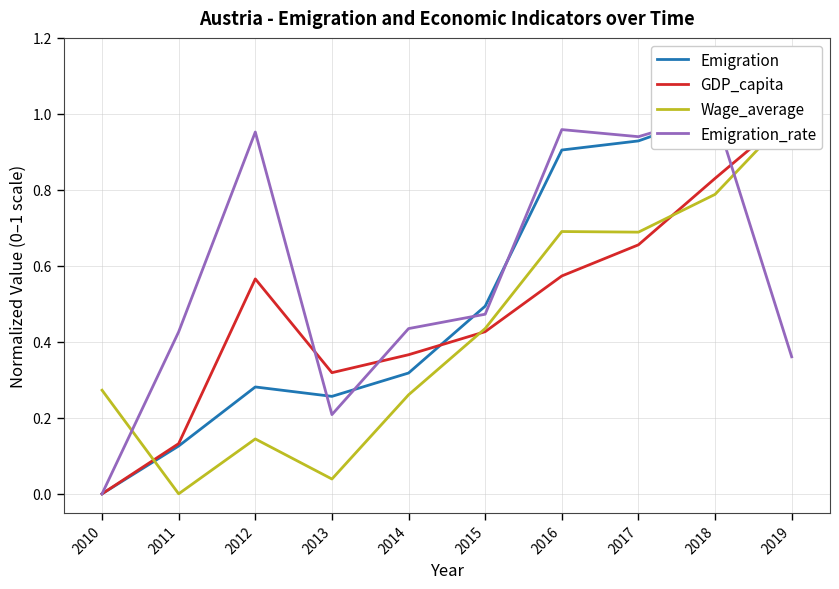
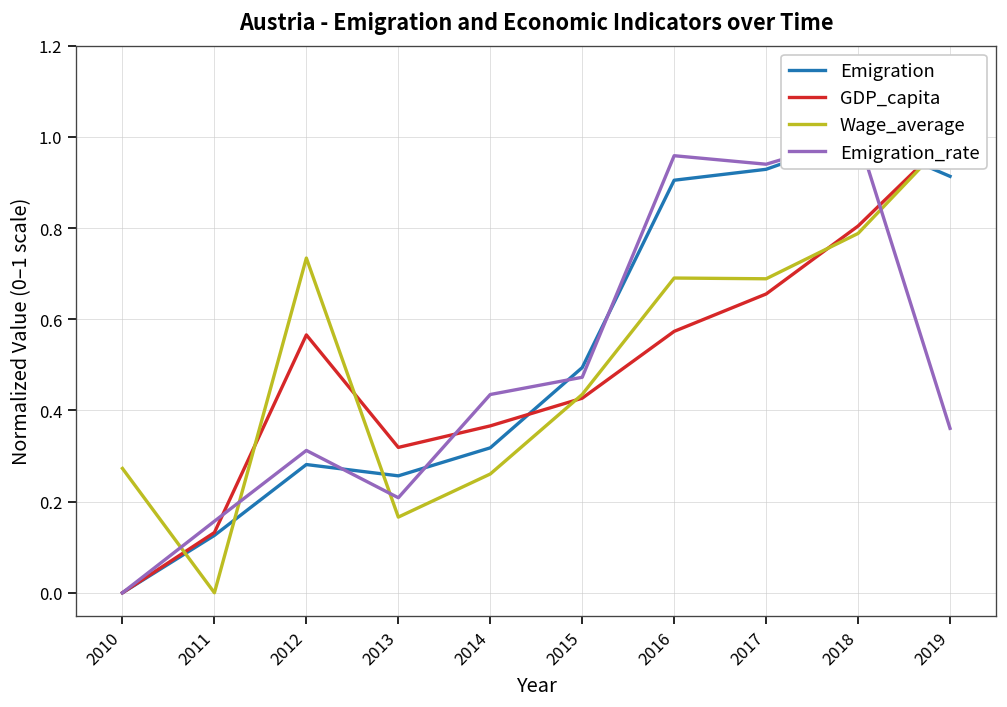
Emigration_rate, 2011: 0.43 -> 0.16
Wage_average, 2012: 0.14 -> 0.73
Emigration_rate, 2012: 0.95 -> 0.31
Wage_average, 2013: 0.04 -> 0.17
GDP_capita, 2018: 0.83 -> 0.80
